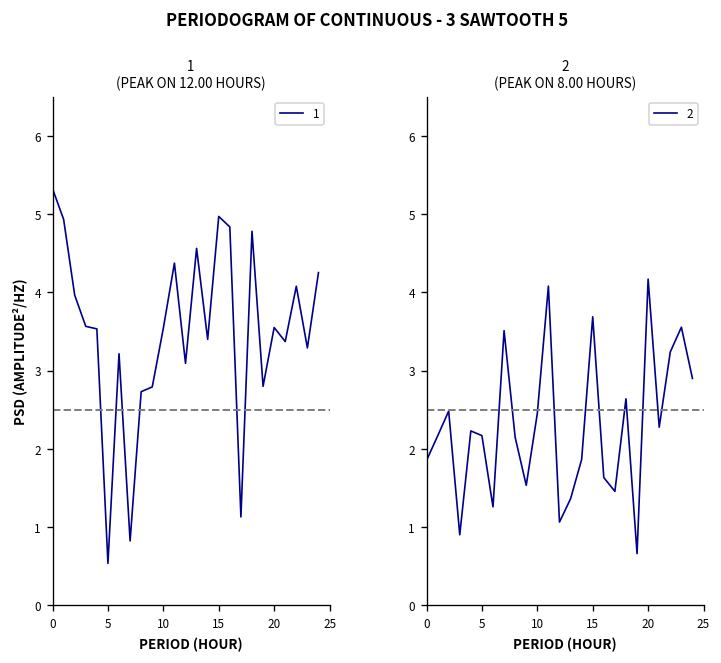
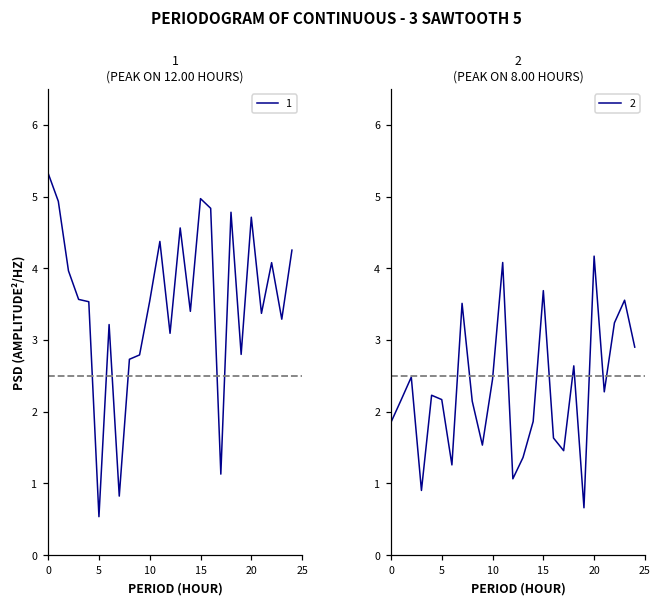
1 (PEAK ON 12.00 HOURS), 20: 3.6 -> 4.7
